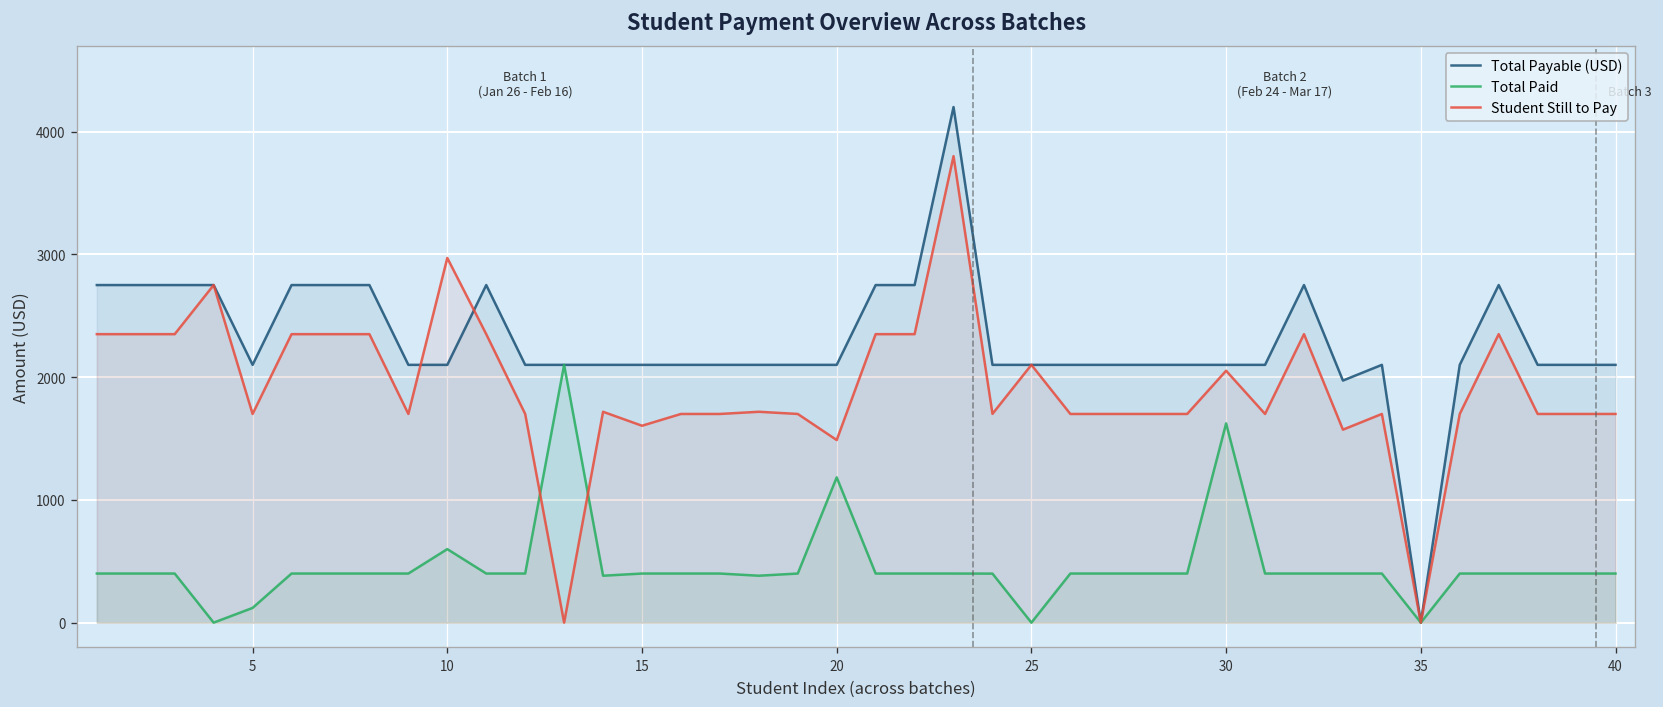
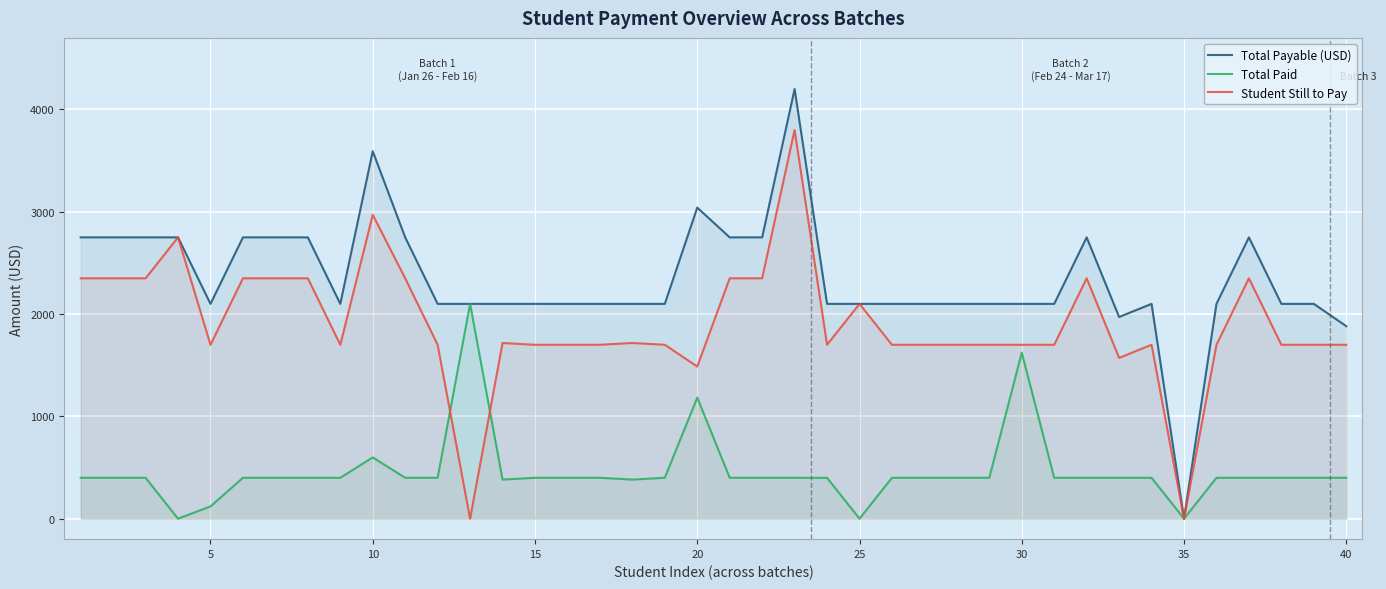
Total Payable (USD), 10: 2100 -> 3590
Student Still to Pay, 15: 1600 -> 1700
Total Payable (USD), 20: 2100 -> 3040
Student Still to Pay, 30: 2050 -> 1700
Total Payable (USD), 40: 2100 -> 1880
